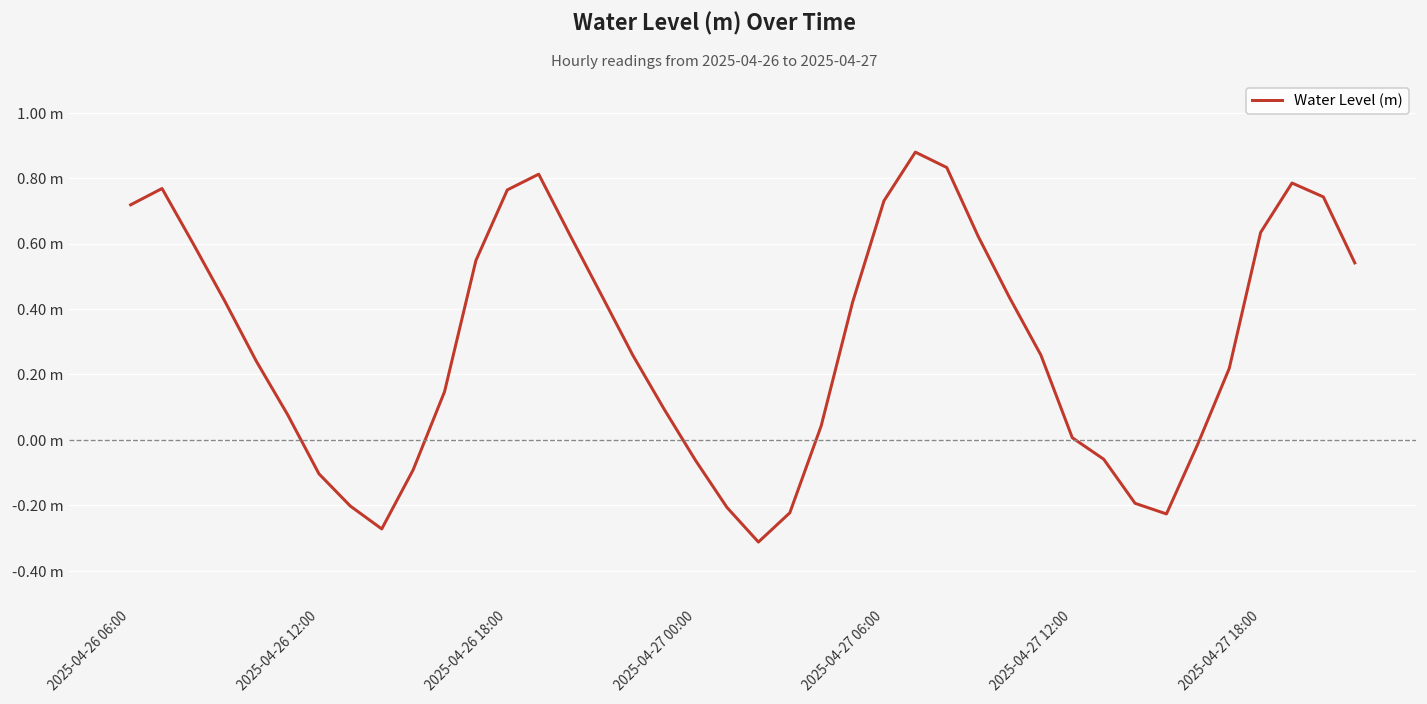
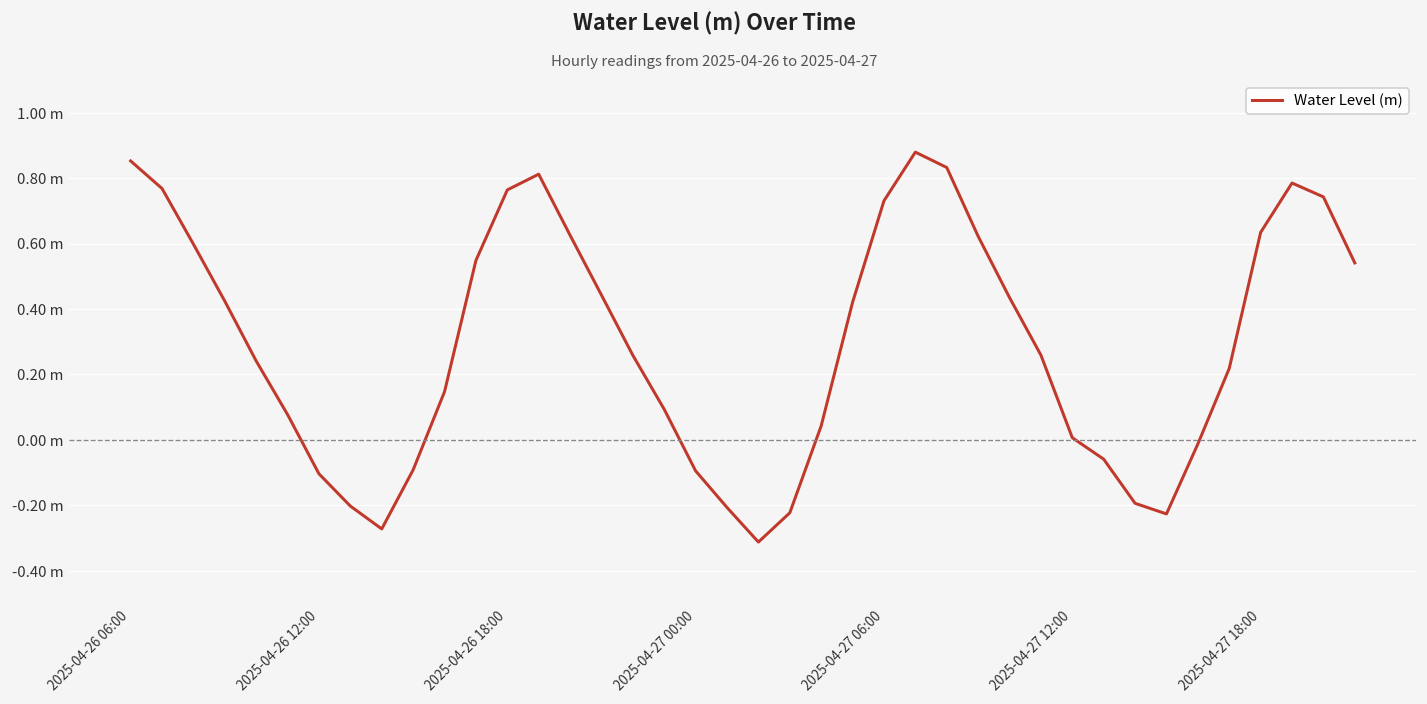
2025-04-26 06:00: 0.72 m -> 0.85 m
2025-04-27 00:00: -0.06 m -> -0.10 m
